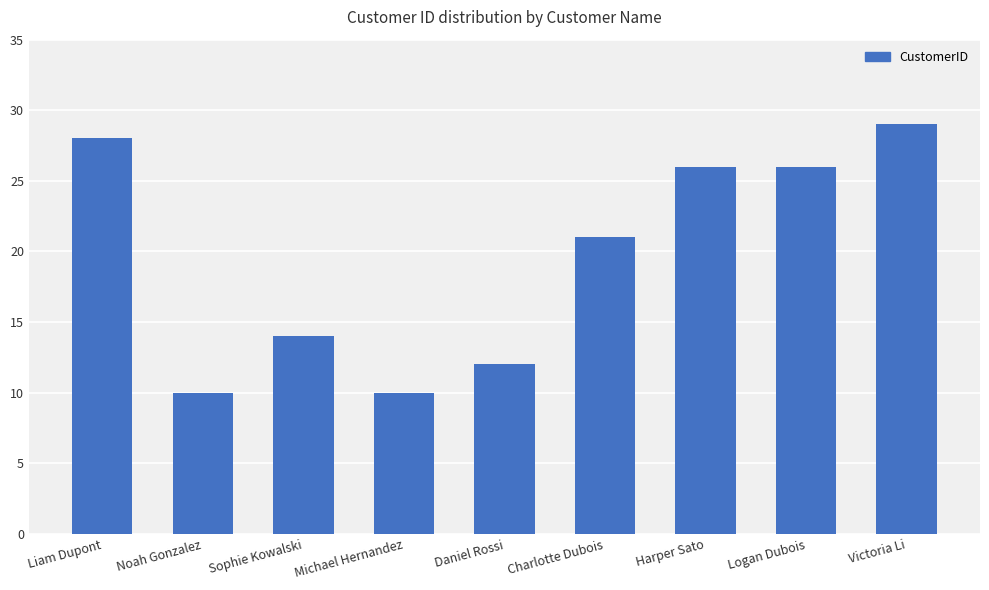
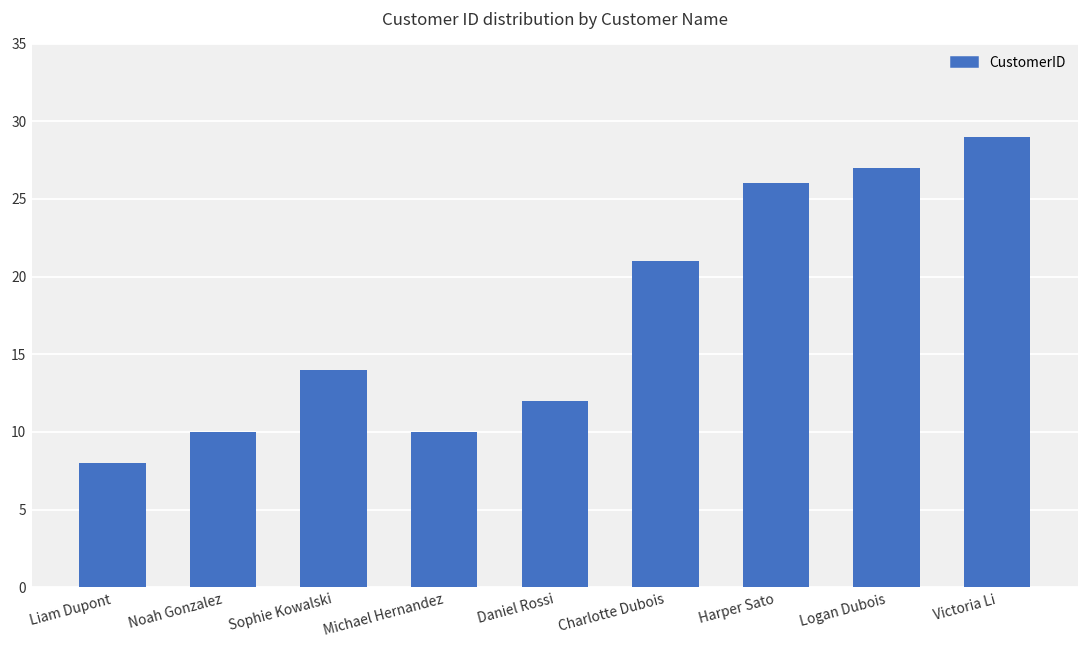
Liam Dupont: 28 -> 8
Logan Dubois: 26 -> 27
